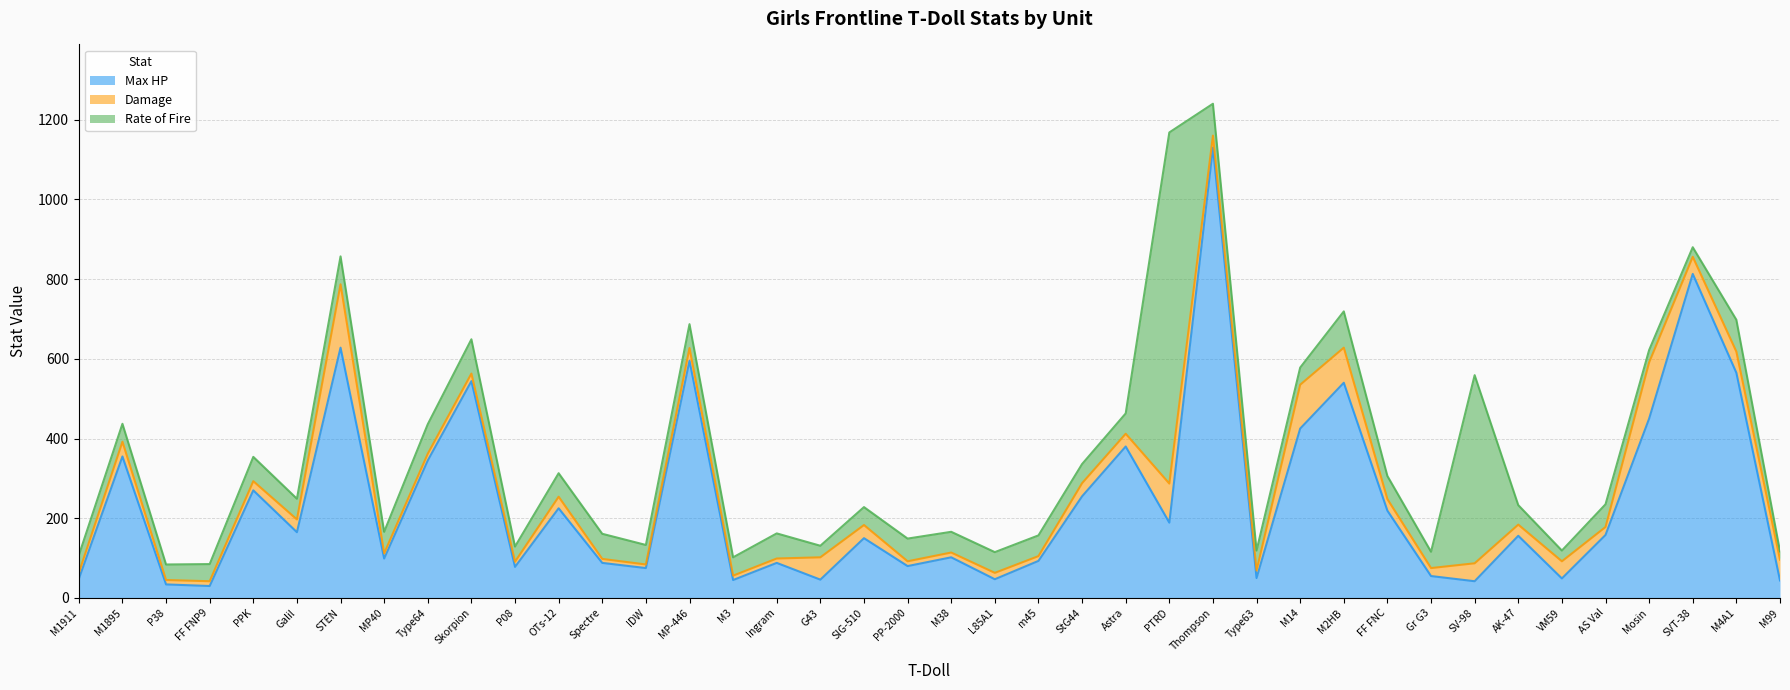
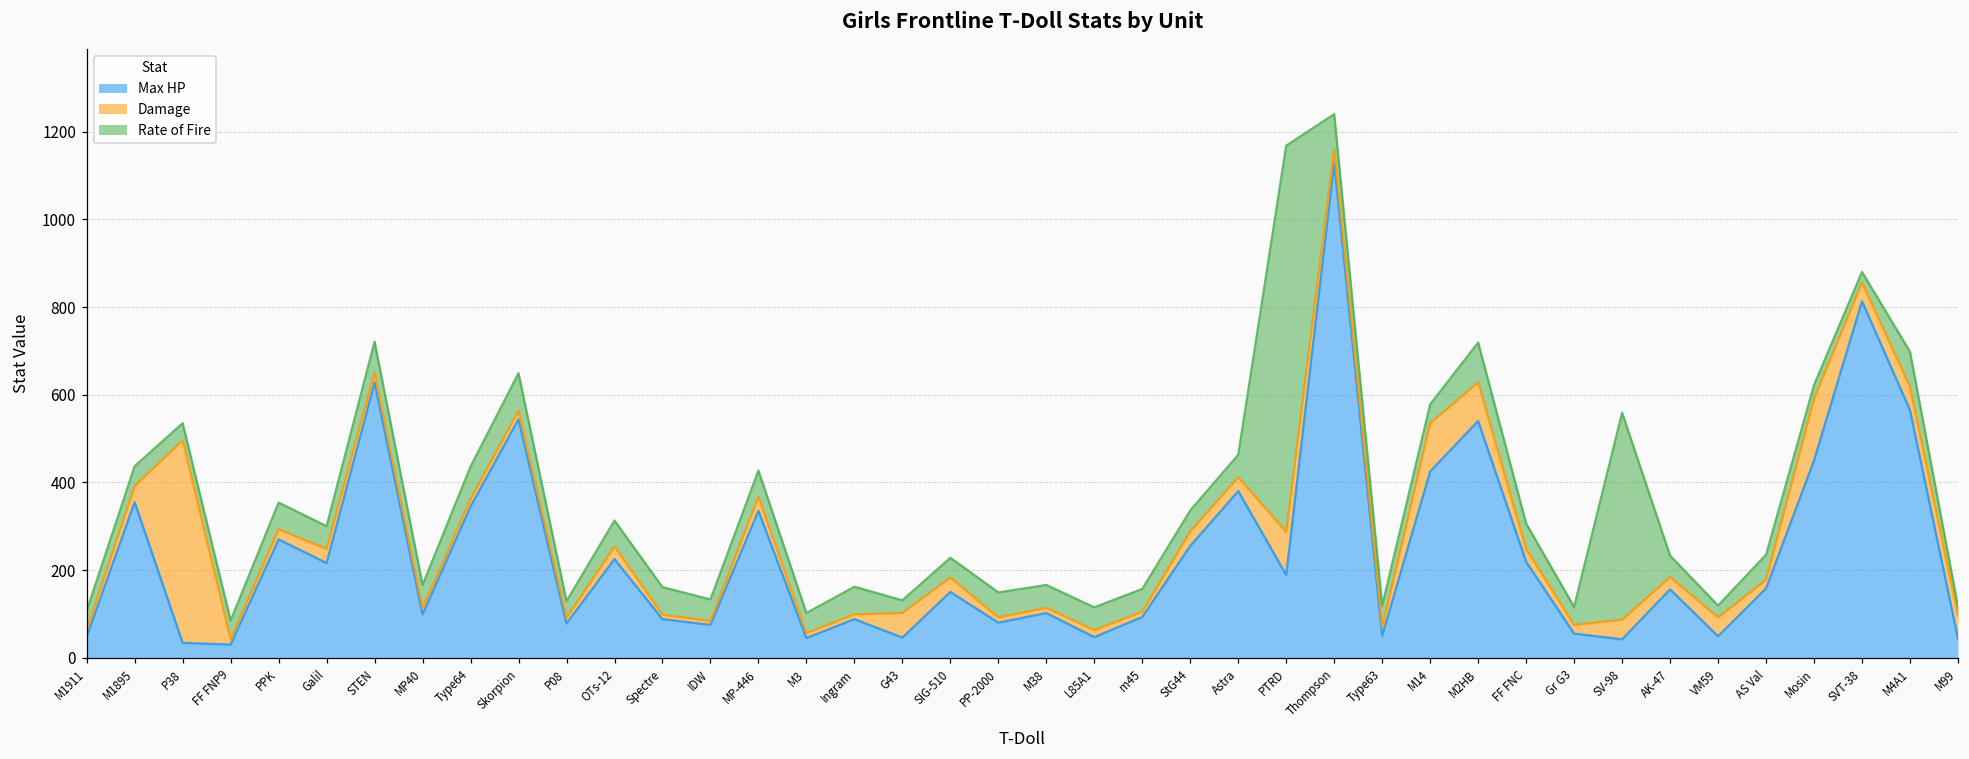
Damage, P38: 10 -> 460
Max HP, Galil: 170 -> 220
Damage, STEN: 160 -> 20
Max HP, MP-446: 600 -> 340
